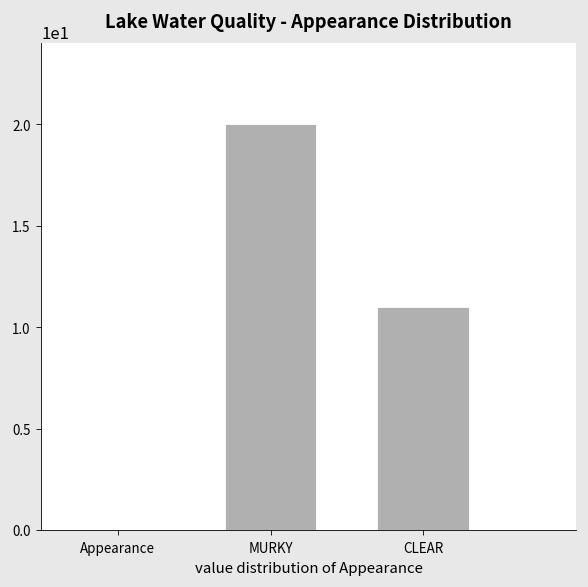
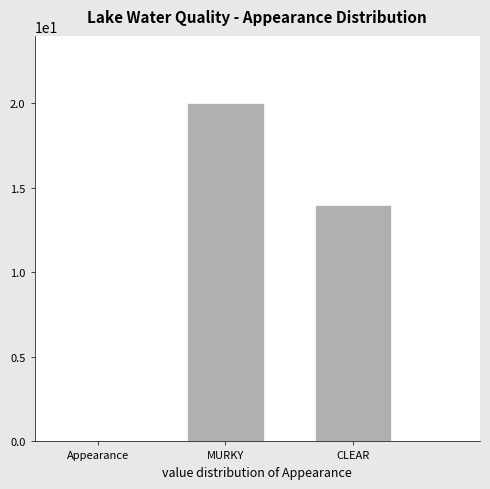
CLEAR: 11 -> 14
